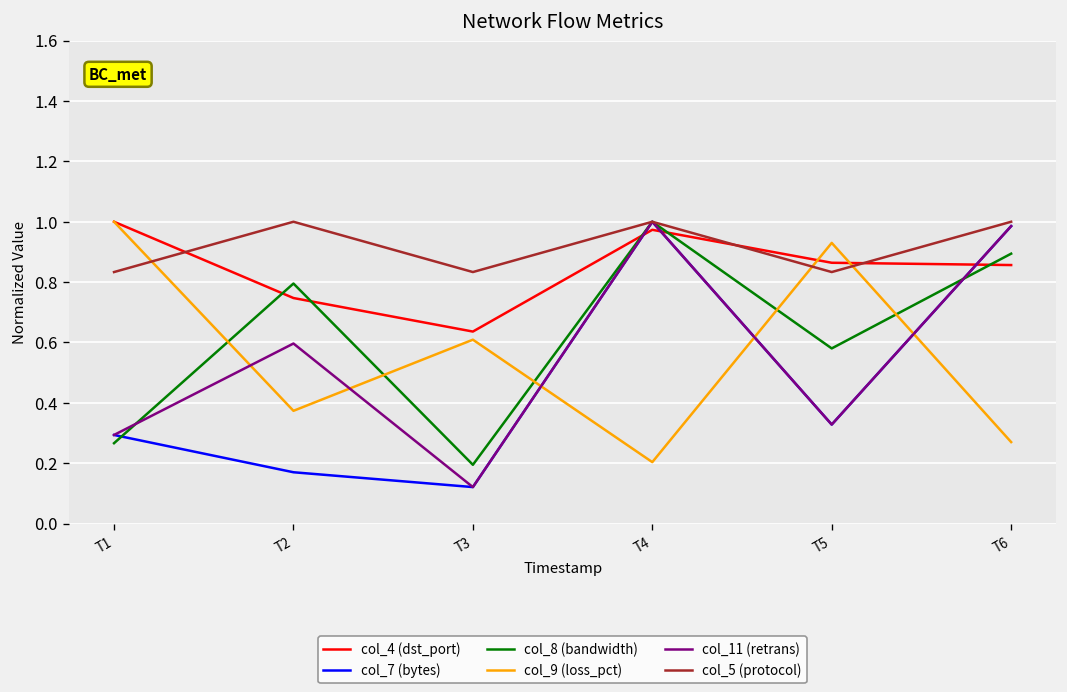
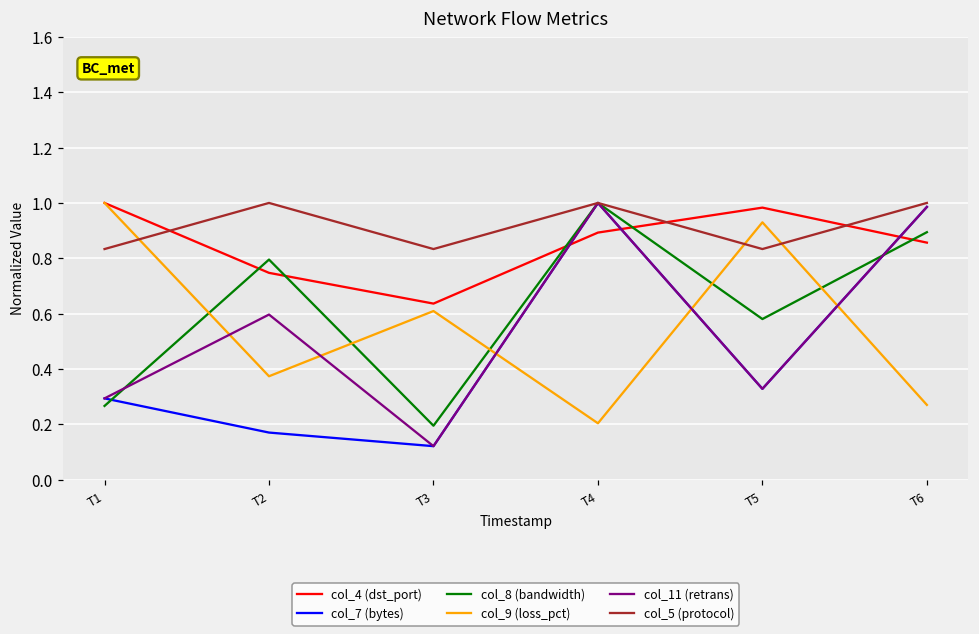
col_4 (dst_port), T4: 0.97 -> 0.89
col_4 (dst_port), T5: 0.86 -> 0.98
